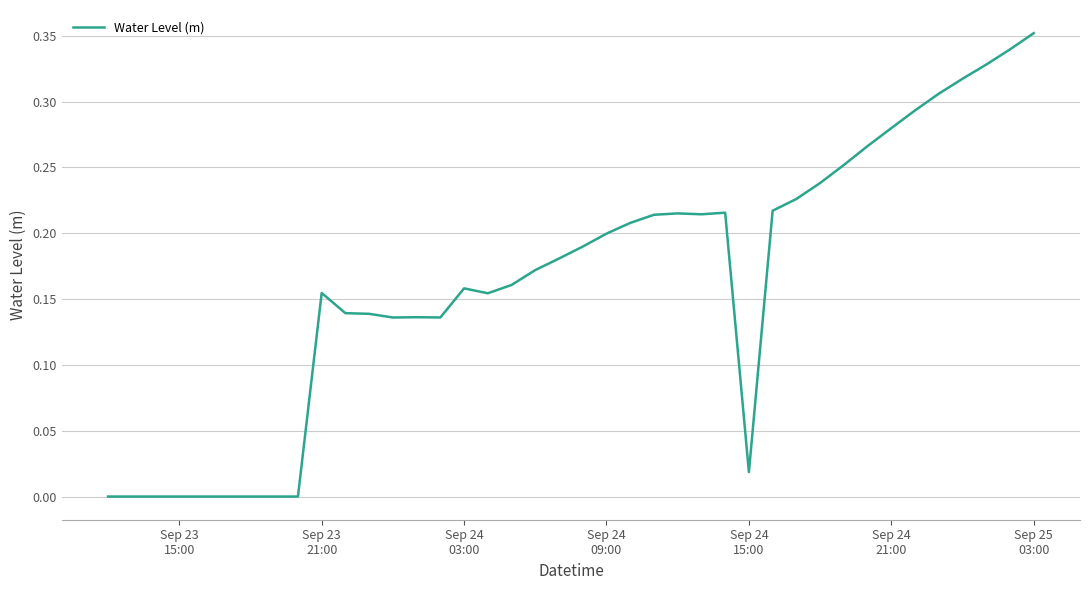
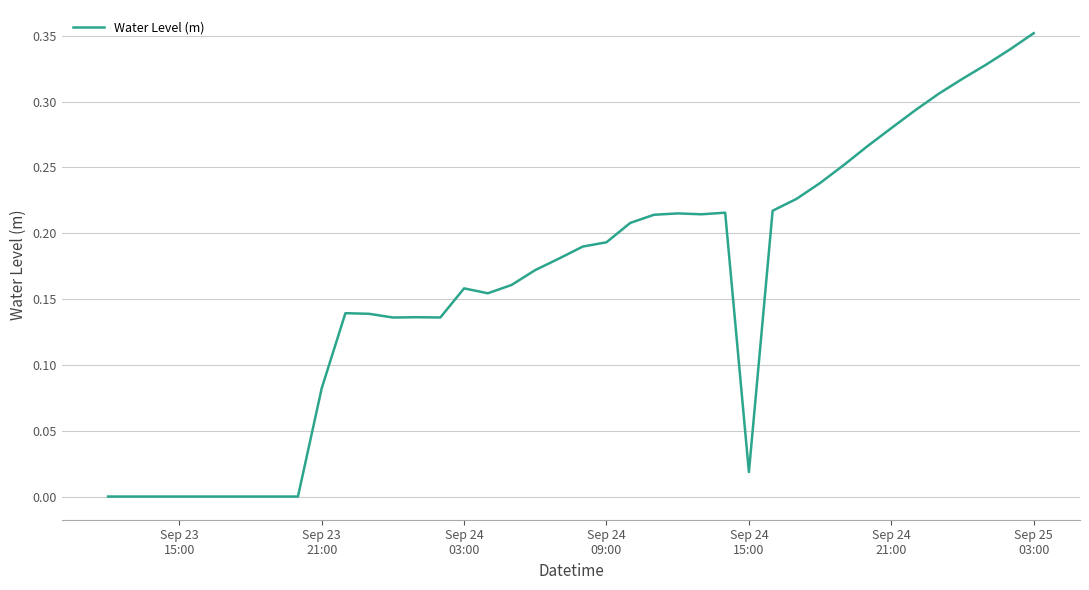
Sep 23 21:00: 0.155 -> 0.082
Sep 24 09:00: 0.200 -> 0.193
